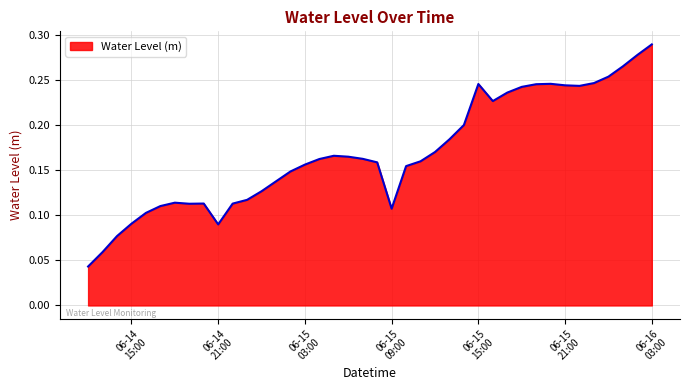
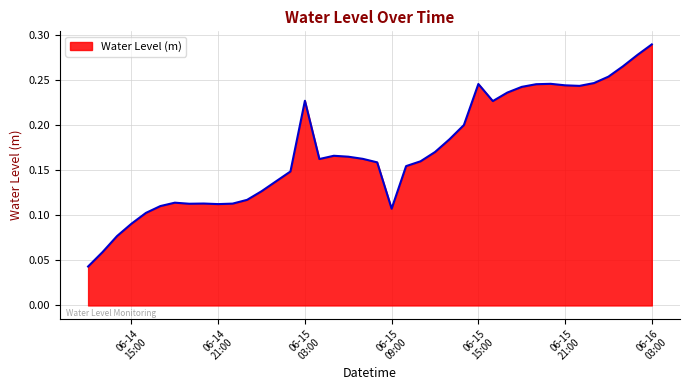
06-14 21:00: 0.09 -> 0.11
06-15 03:00: 0.16 -> 0.23
